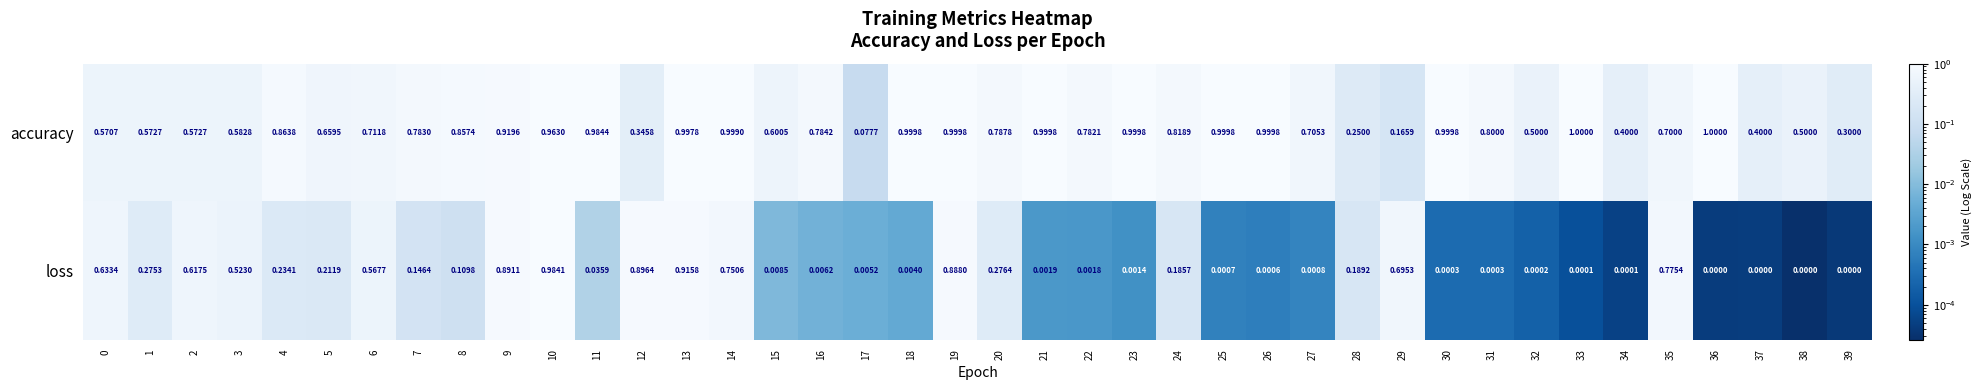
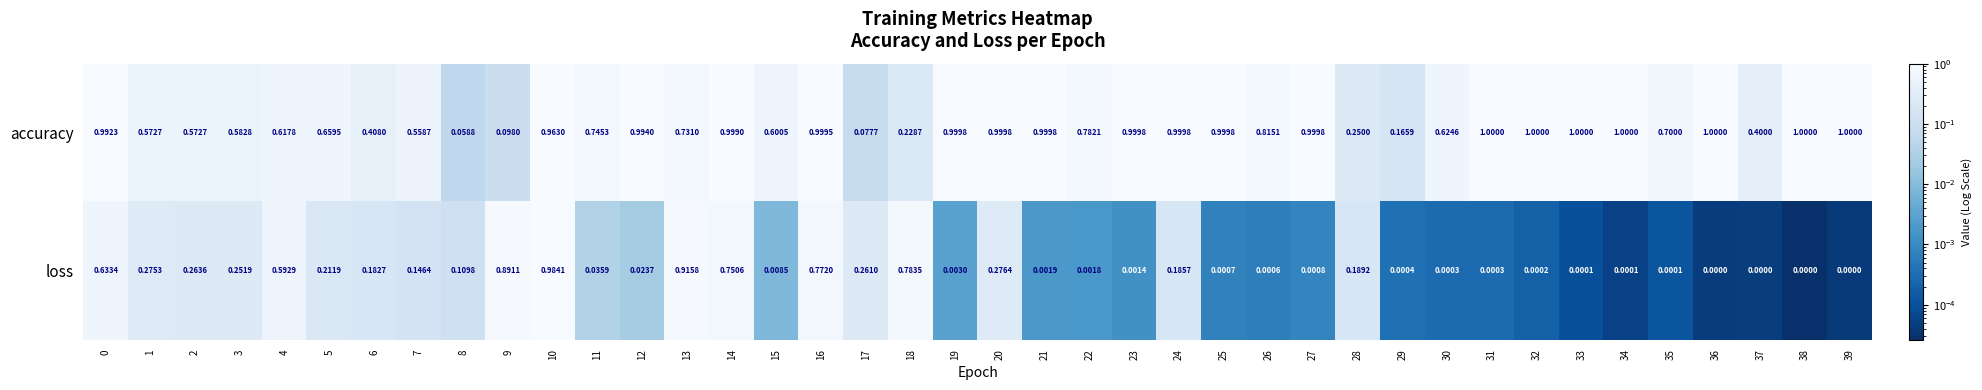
accuracy, 0: 0.5707 -> 0.9923
accuracy, 4: 0.8638 -> 0.6178
accuracy, 6: 0.7118 -> 0.4080
accuracy, 7: 0.7830 -> 0.5587
accuracy, 8: 0.8574 -> 0.0588
accuracy, 9: 0.9196 -> 0.0980
accuracy, 11: 0.9844 -> 0.7453
accuracy, 12: 0.3458 -> 0.9940
accuracy, 13: 0.9978 -> 0.7310
accuracy, 16: 0.7842 -> 0.9995
accuracy, 18: 0.9998 -> 0.2287
accuracy, 20: 0.7878 -> 0.9998
accuracy, 24: 0.8189 -> 0.9998
accuracy, 26: 0.9998 -> 0.8151
accuracy, 27: 0.7053 -> 0.9998
accuracy, 30: 0.9998 -> 0.6246
accuracy, 31: 0.8000 -> 1.0000
accuracy, 32: 0.5000 -> 1.0000
accuracy, 34: 0.4000 -> 1.0000
accuracy, 38: 0.5000 -> 1.0000
accuracy, 39: 0.3000 -> 1.0000
loss, 2: 0.6175 -> 0.2636
loss, 3: 0.5230 -> 0.2519
loss, 4: 0.2341 -> 0.5929
loss, 6: 0.5677 -> 0.1827
loss, 12: 0.8964 -> 0.0237
loss, 16: 0.0062 -> 0.7720
loss, 17: 0.0052 -> 0.2610
loss, 18: 0.0040 -> 0.7835
loss, 19: 0.8880 -> 0.0030
loss, 29: 0.6953 -> 0.0004
loss, 35: 0.7754 -> 0.0001
